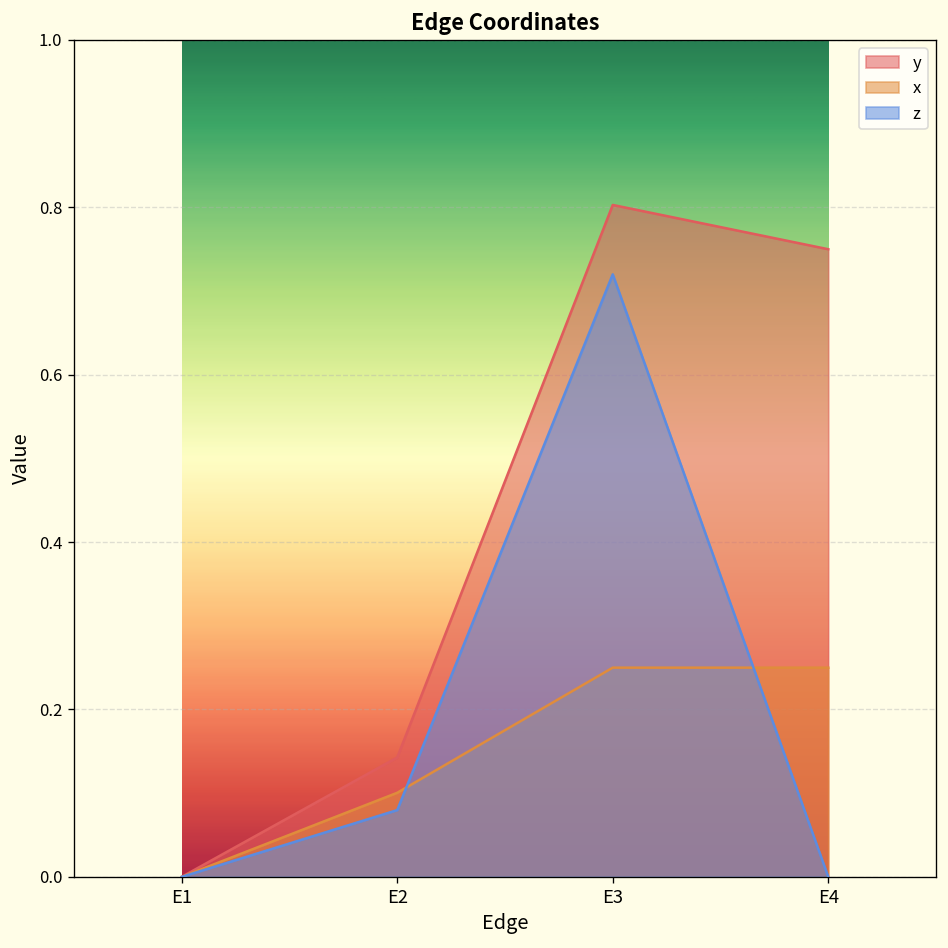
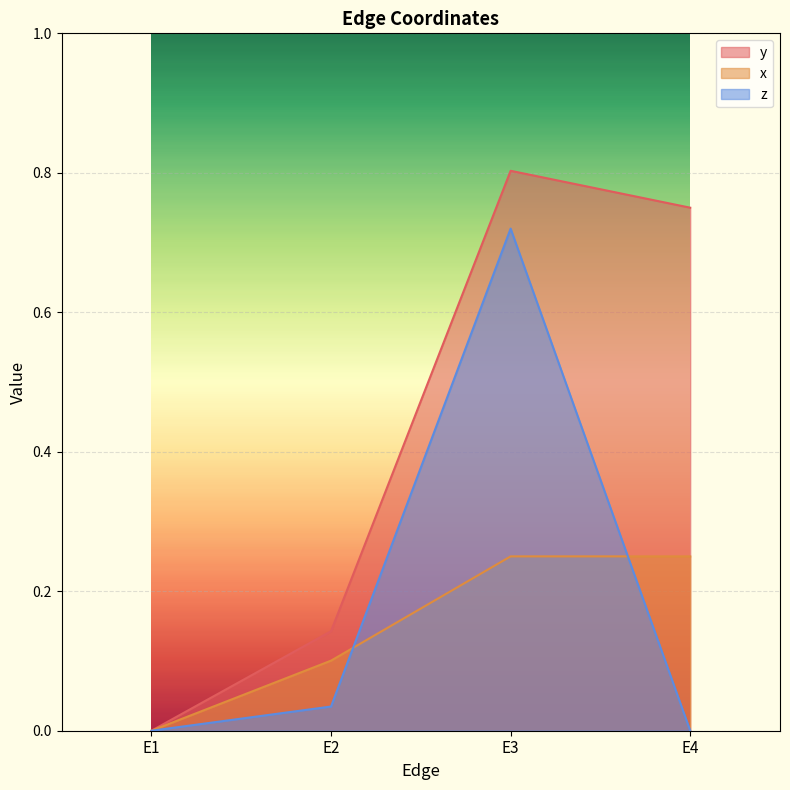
z, E2: 0.08 -> 0.03
